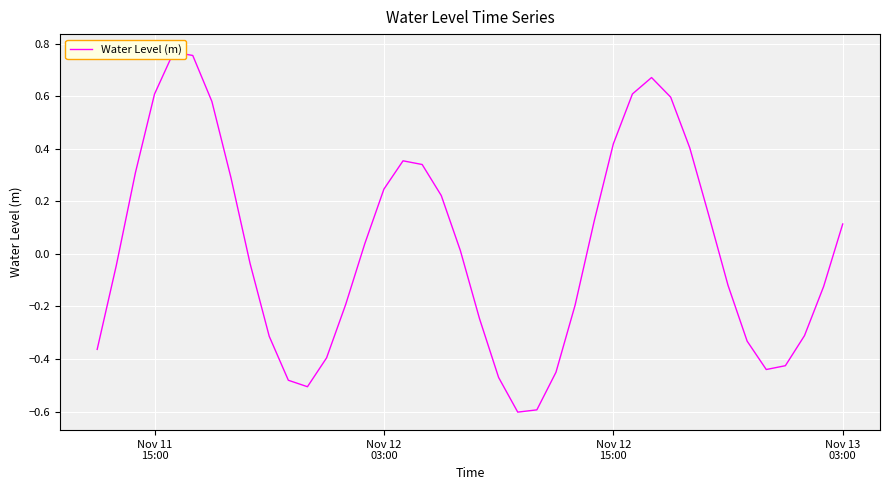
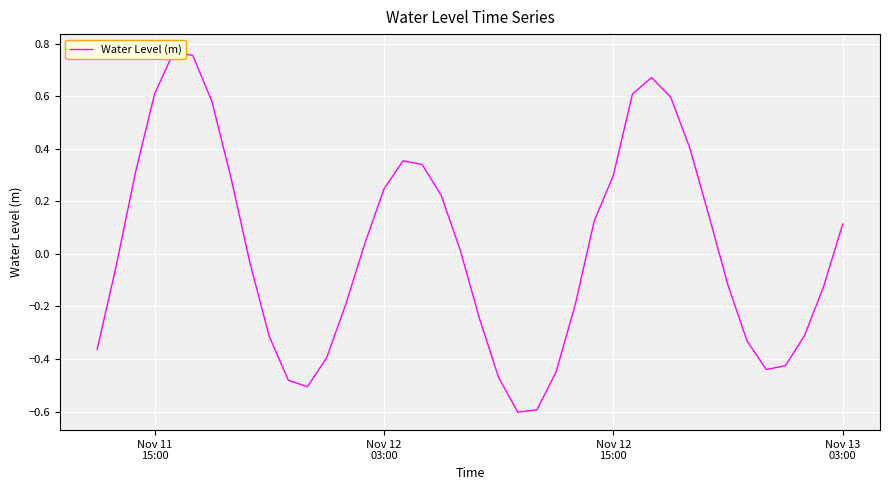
Nov 12 15:00: 0.42 -> 0.30
